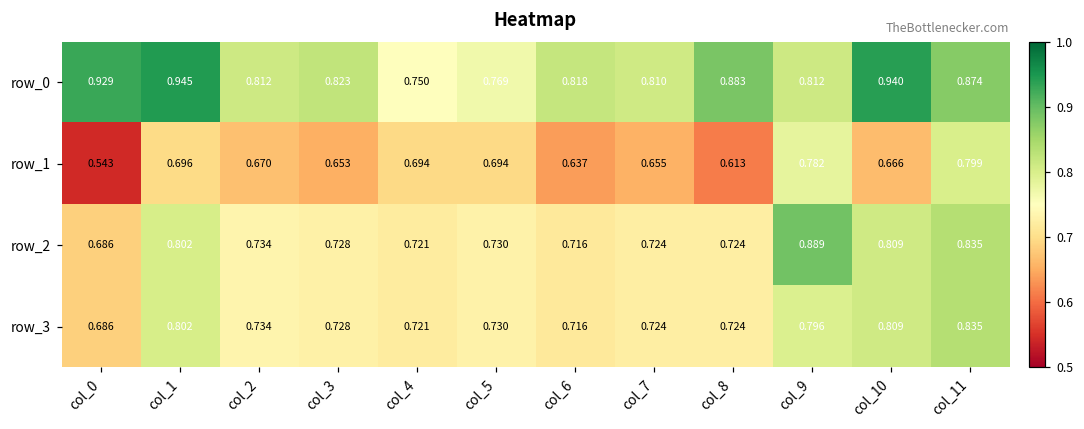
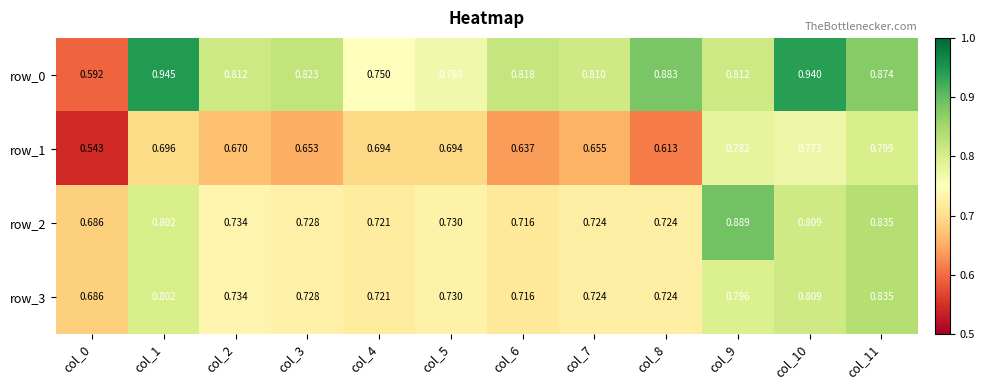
row_0, col_0: 0.929 -> 0.592
row_1, col_10: 0.666 -> 0.773
